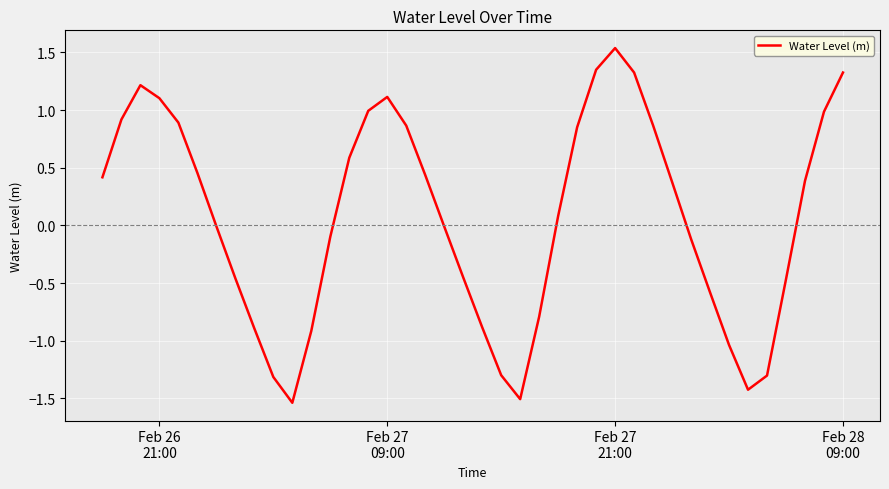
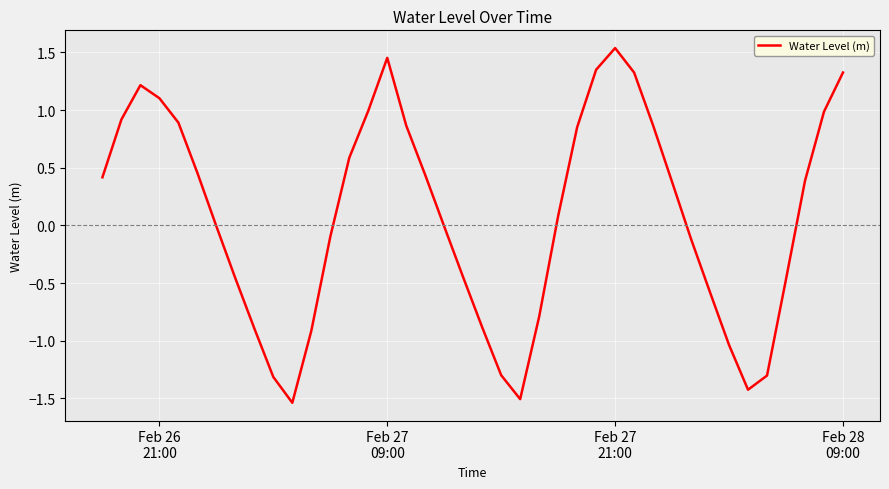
Feb 27 09:00: 1.11 -> 1.45
